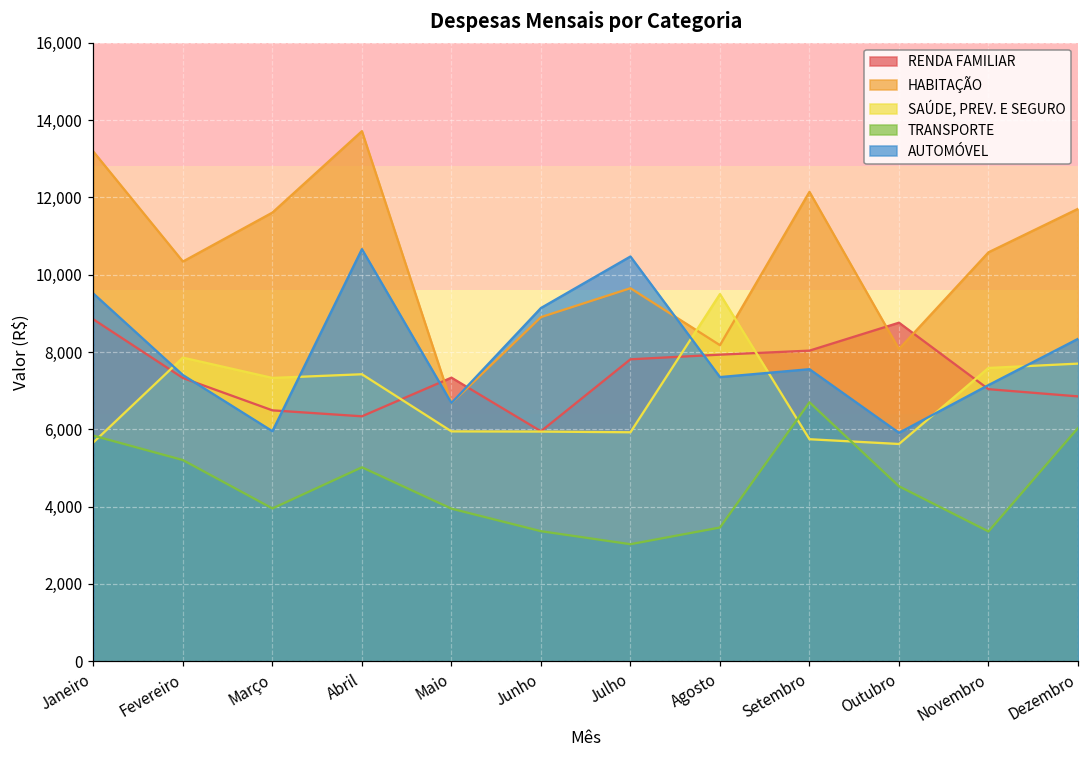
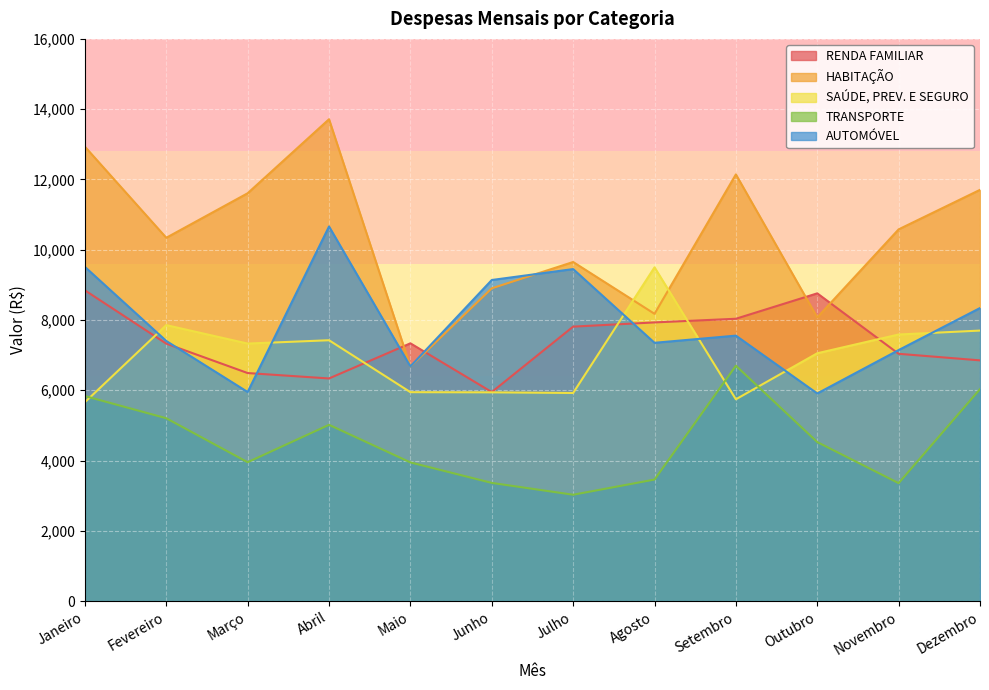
HABITAÇÃO, Janeiro: 13,200 -> 12,900
AUTOMÓVEL, Julho: 10,500 -> 9,400
SAÚDE, PREV. E SEGURO, Outubro: 5,600 -> 7,100
